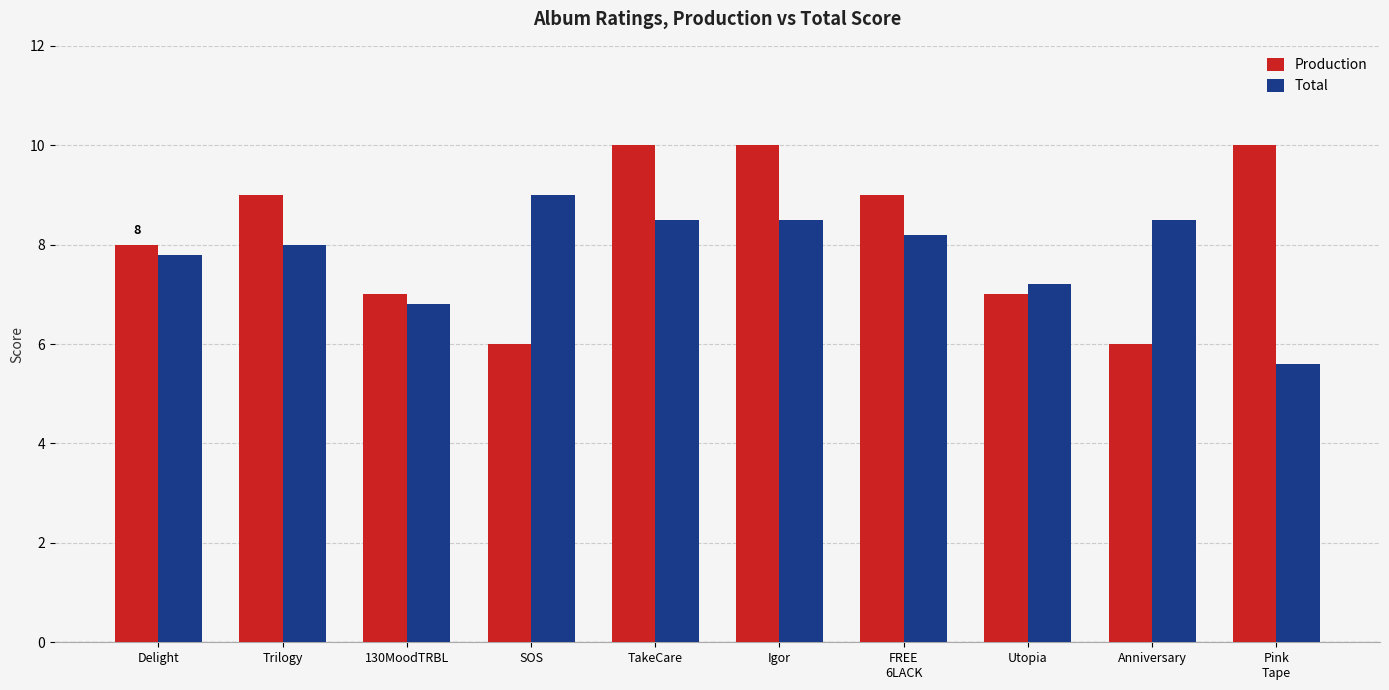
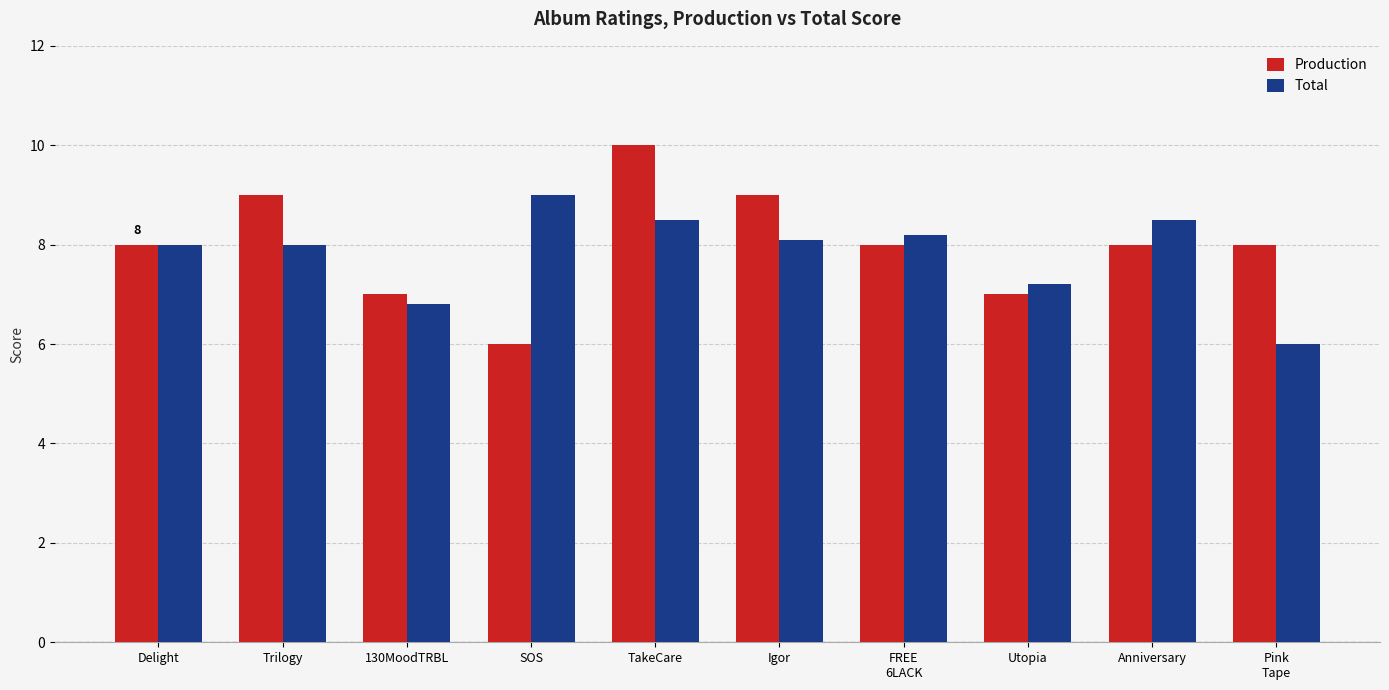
Total, Delight: 7.8 -> 8.0
Production, Igor: 10 -> 9
Total, Igor: 8.5 -> 8.1
Production, FREE 6LACK: 9 -> 8
Production, Anniversary: 6 -> 8
Production, Pink Tape: 10 -> 8
Total, Pink Tape: 5.6 -> 6.0
